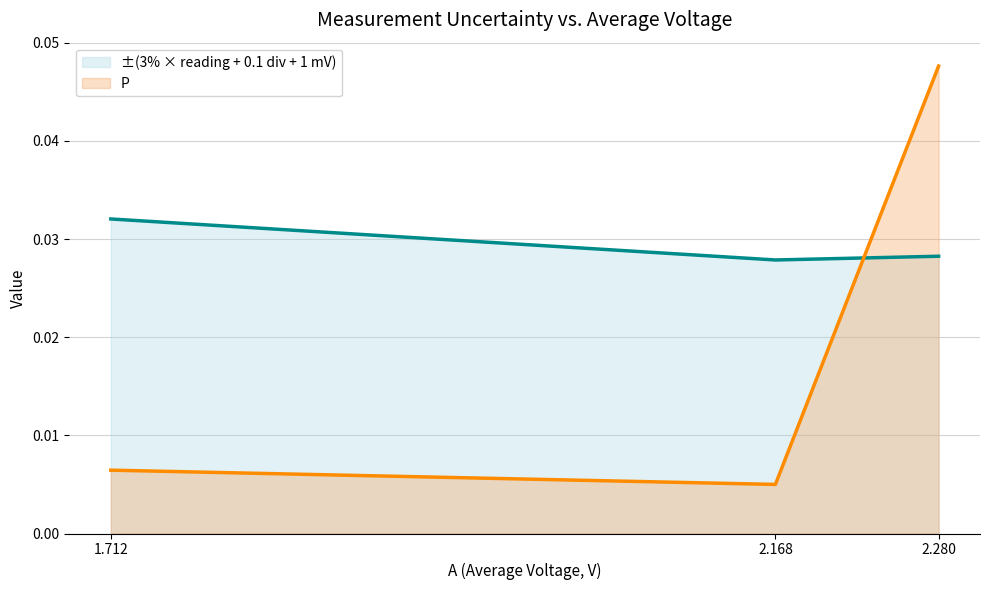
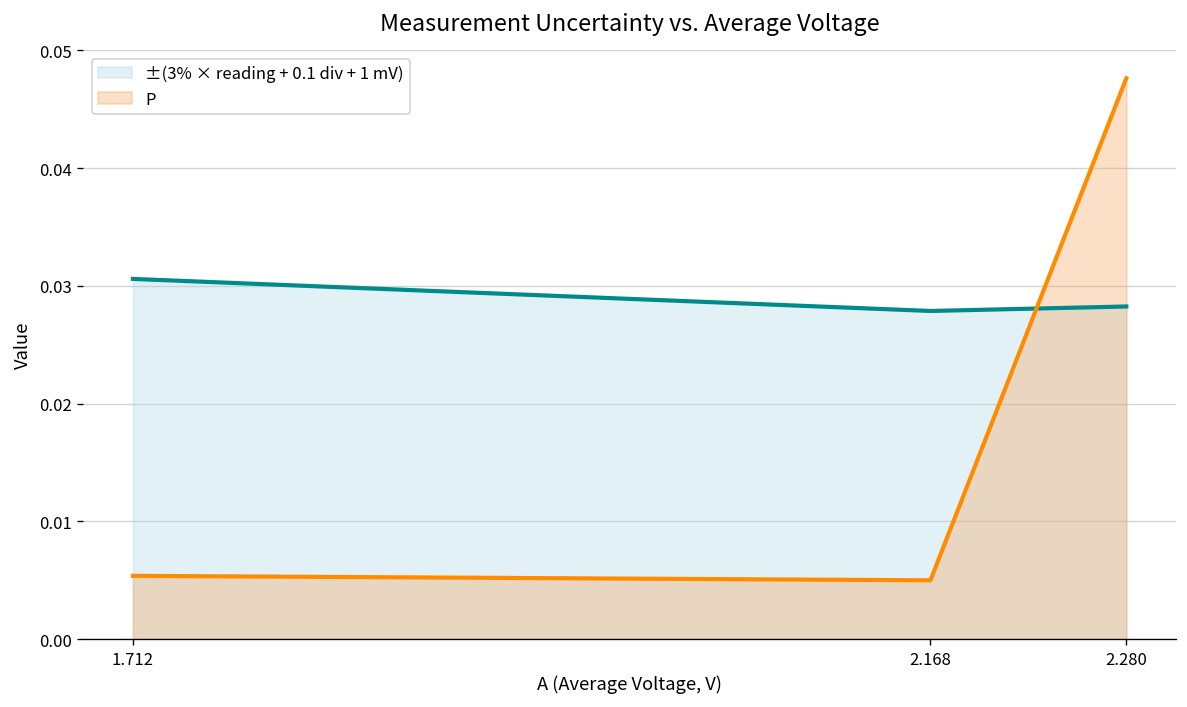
±(3% × reading + 0.1 div + 1 mV), 1.712: 0.032 -> 0.031
P, 1.712: 0.006 -> 0.005
